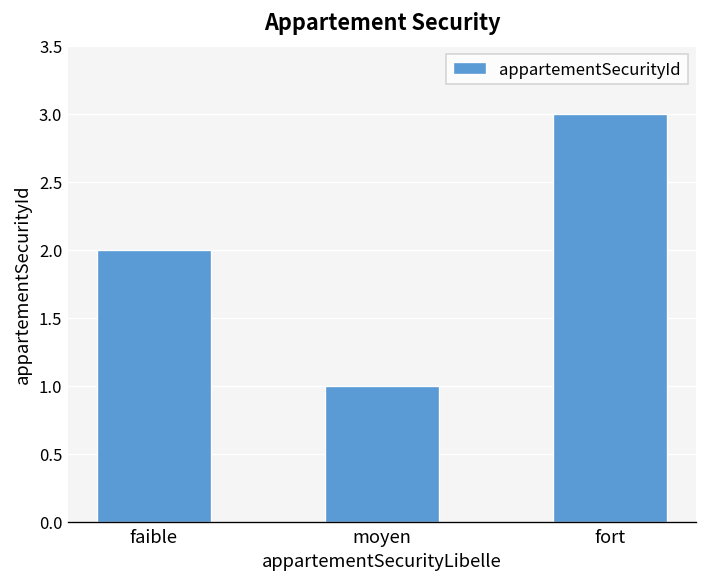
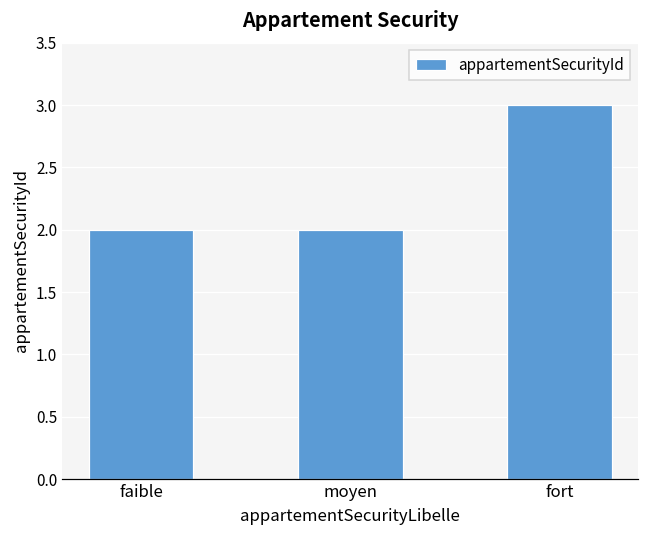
moyen: 1 -> 2
